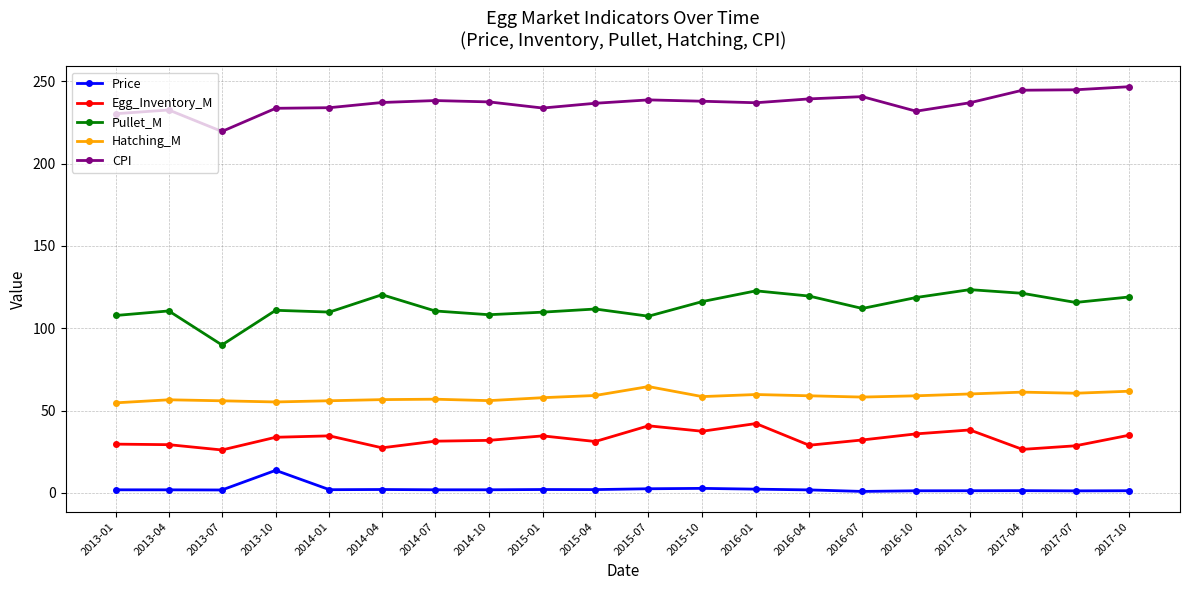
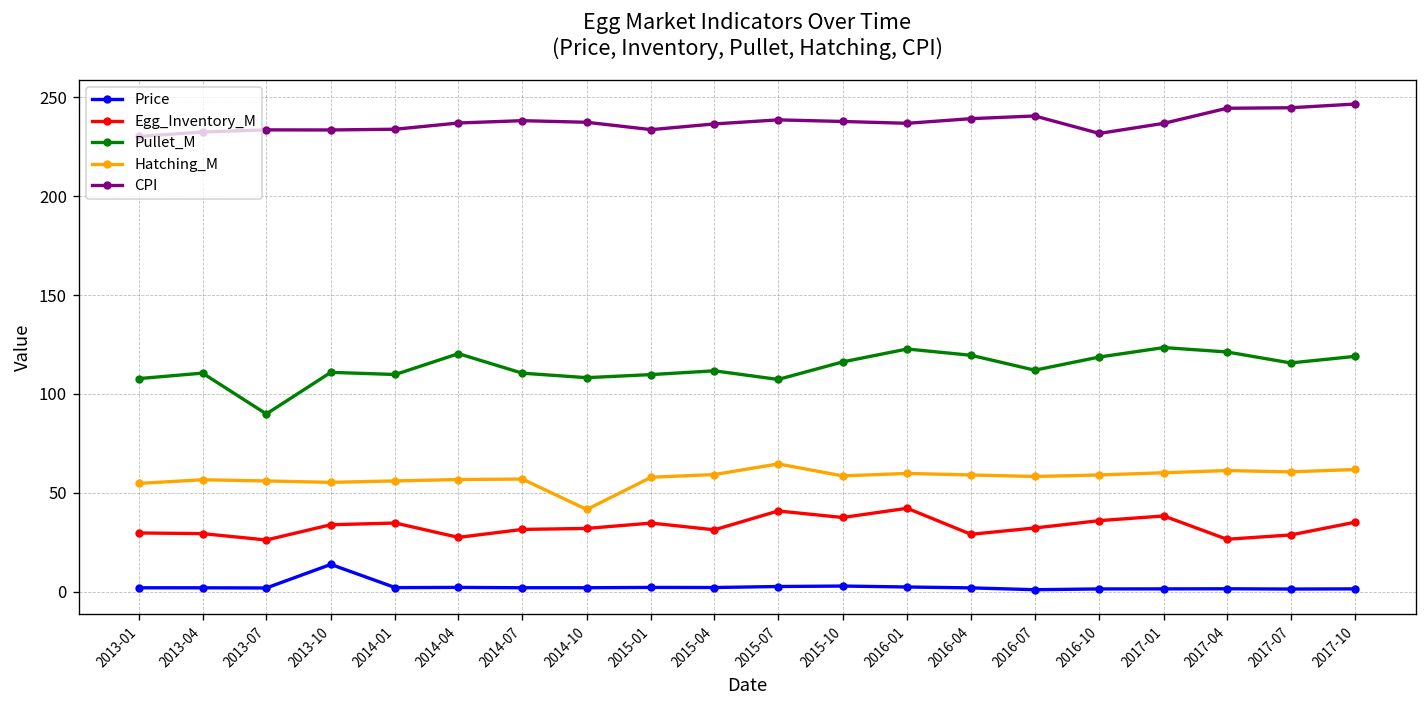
CPI, 2013-07: 219 -> 234
Hatching_M, 2014-10: 56 -> 42
